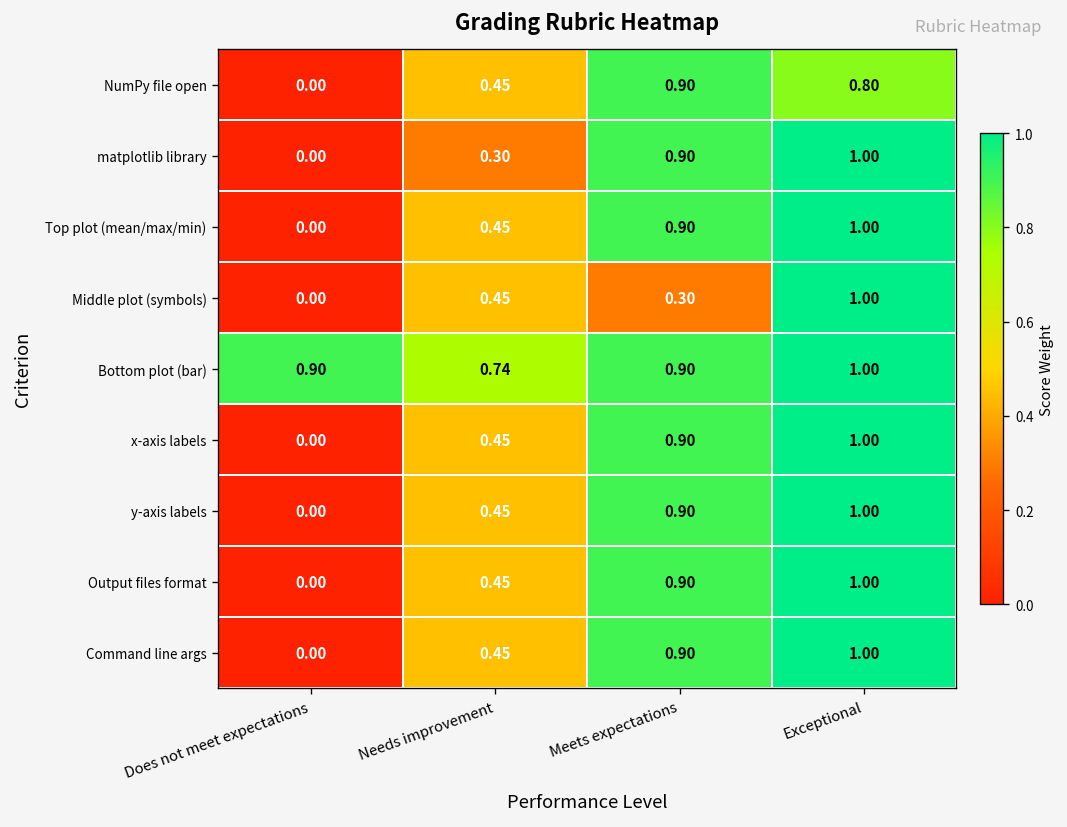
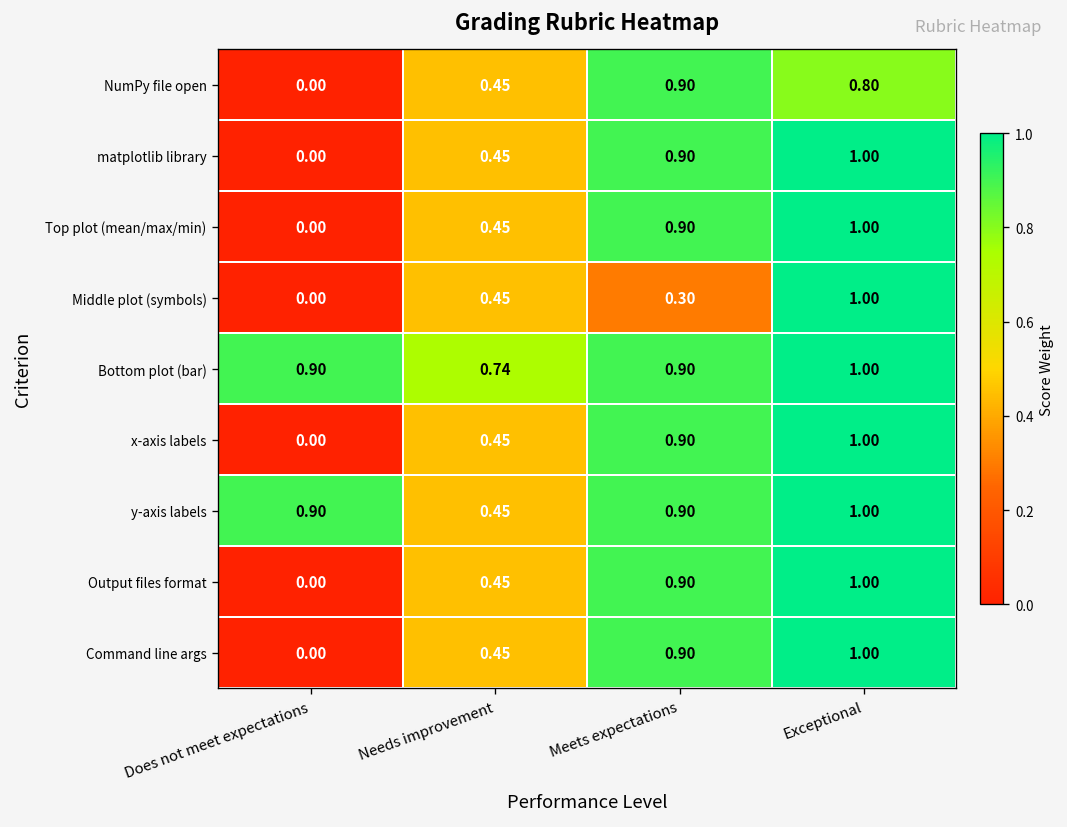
matplotlib library, Needs improvement: 0.30 -> 0.45
y-axis labels, Does not meet expectations: 0.00 -> 0.90
